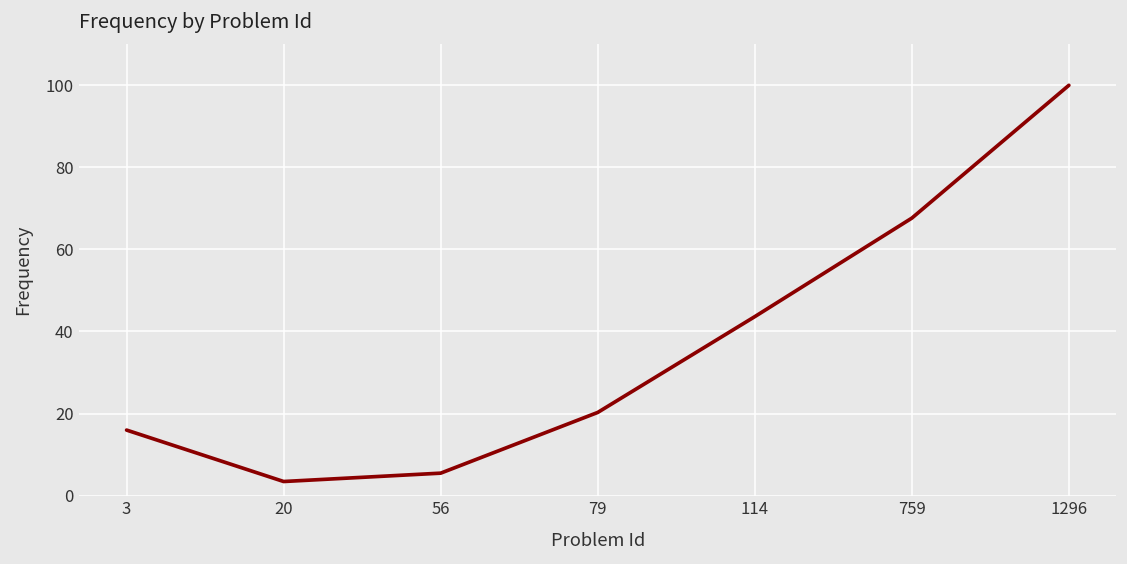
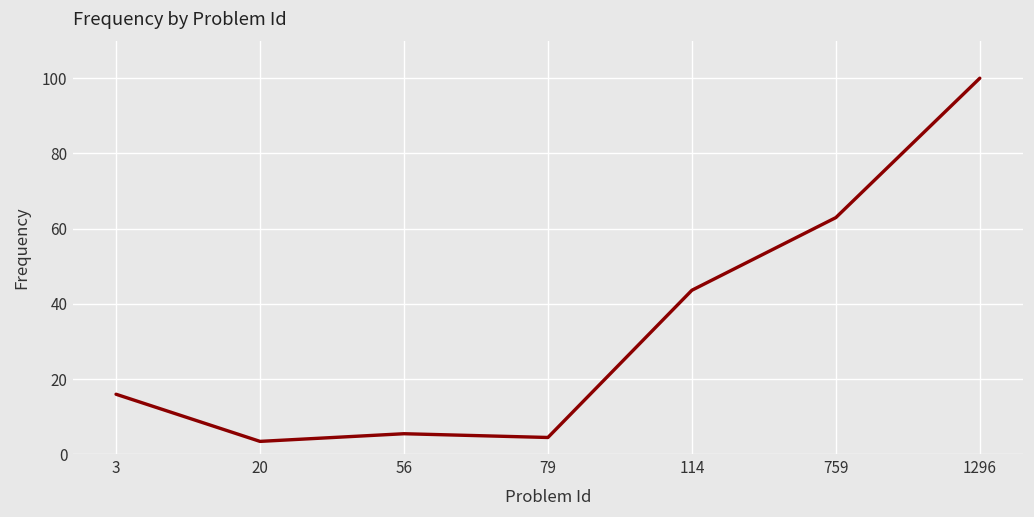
79: 20 -> 4
759: 68 -> 63
